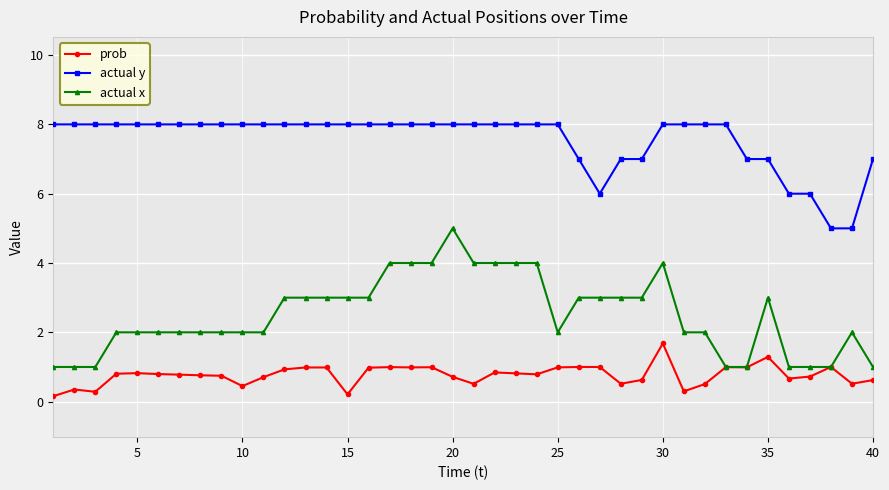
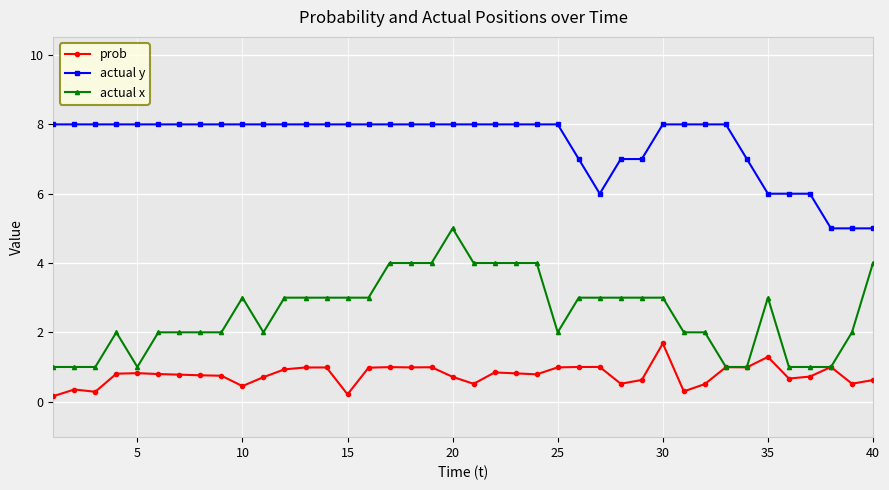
actual x, 5: 2 -> 1
actual x, 10: 2 -> 3
actual x, 30: 4 -> 3
actual y, 35: 7 -> 6
actual y, 40: 7 -> 5
actual x, 40: 1 -> 4
